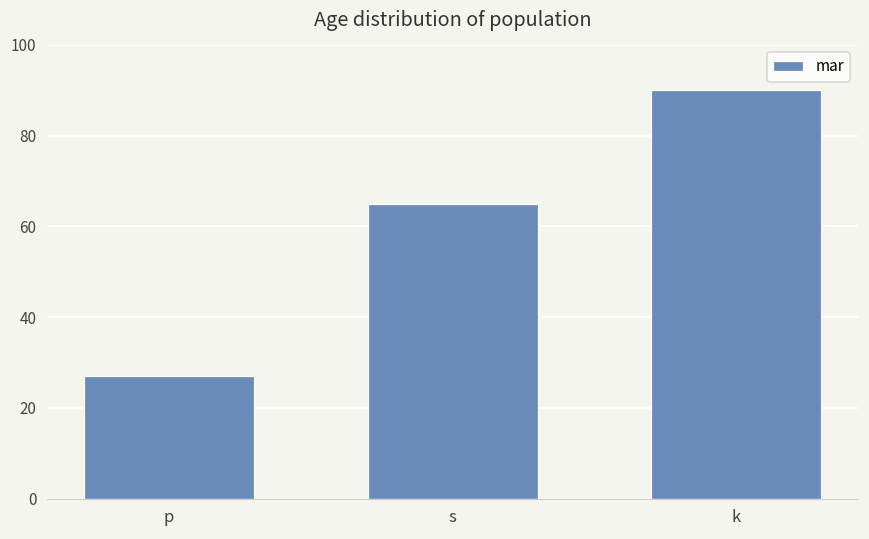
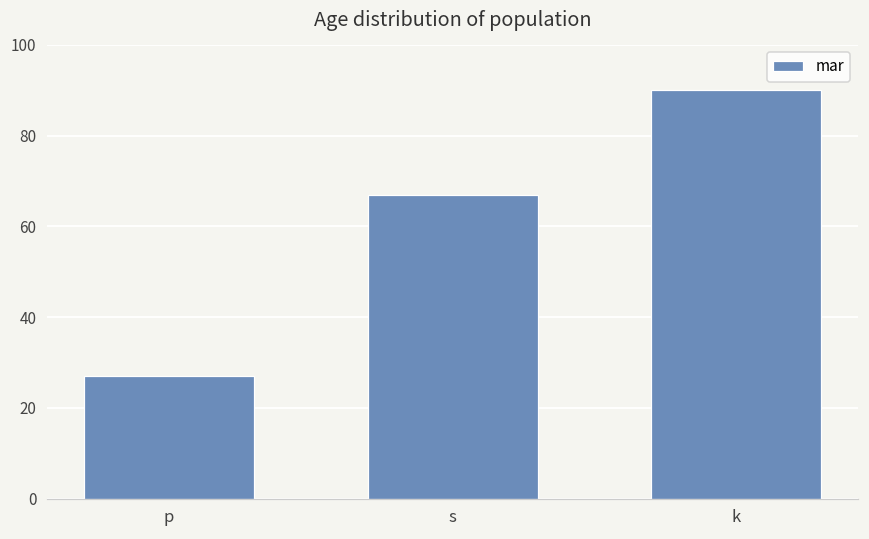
s: 65 -> 67
